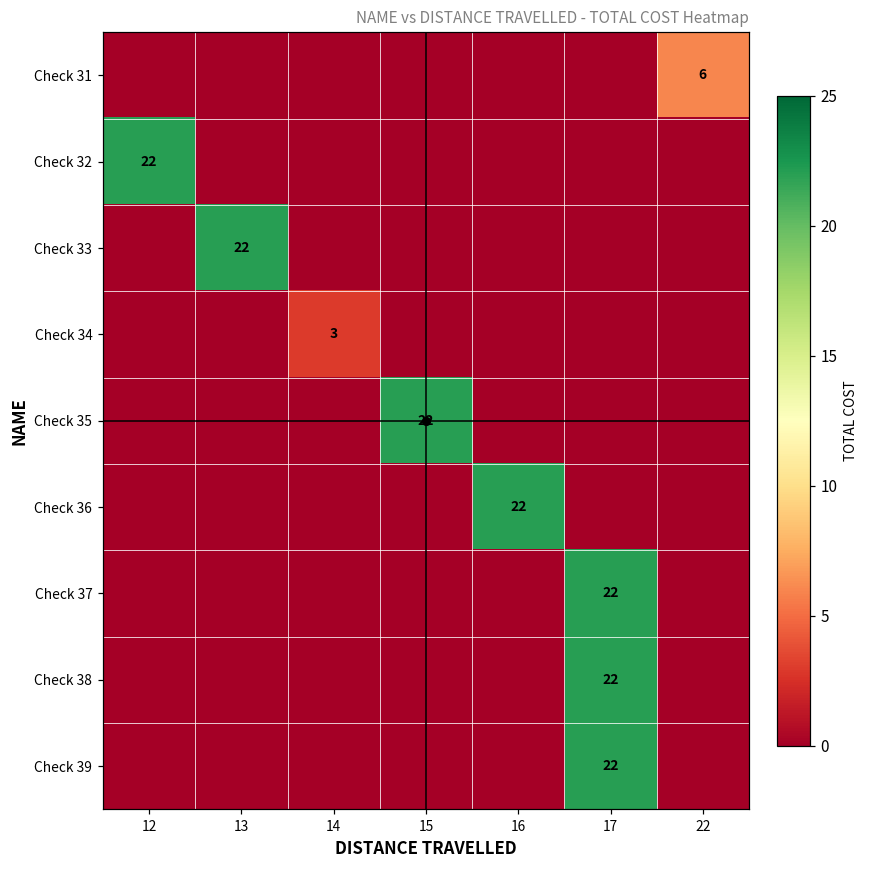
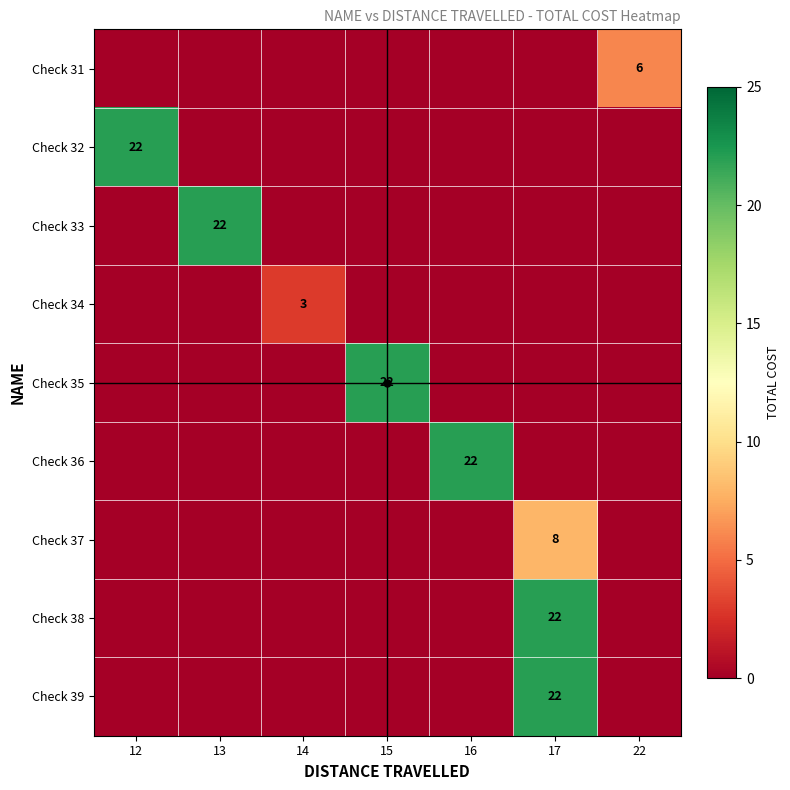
Check 37, 17: 22 -> 8
